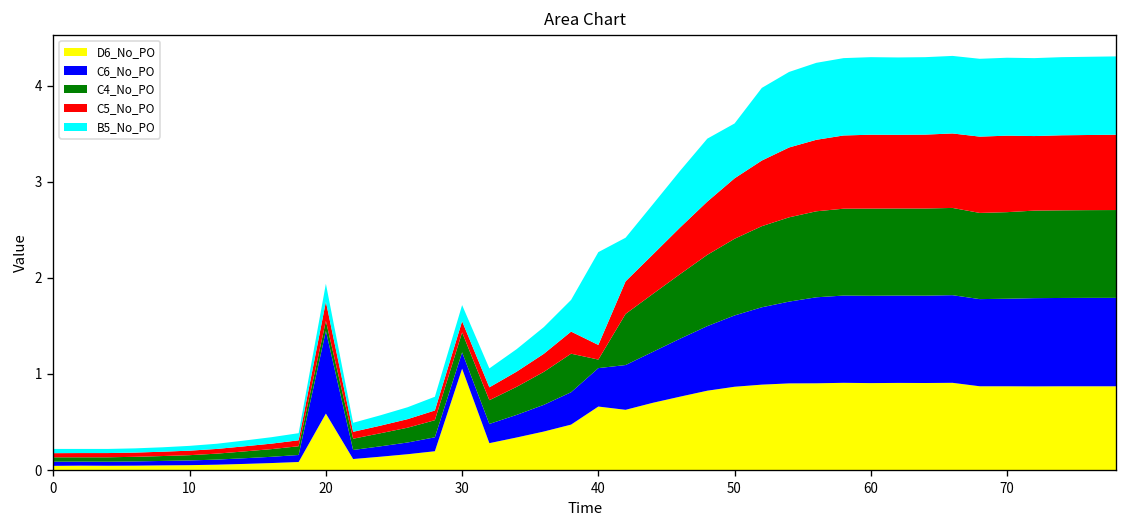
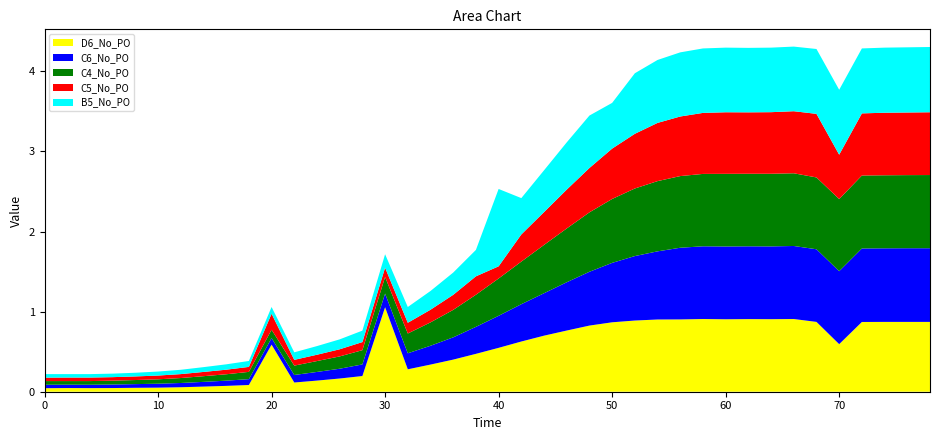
C6_No_PO, 20: 0.9 -> 0.1
B5_No_PO, 20: 0.2 -> 0.1
D6_No_PO, 40: 0.7 -> 0.5
C4_No_PO, 40: 0.1 -> 0.5
D6_No_PO, 70: 0.9 -> 0.6
C5_No_PO, 70: 0.8 -> 0.6
